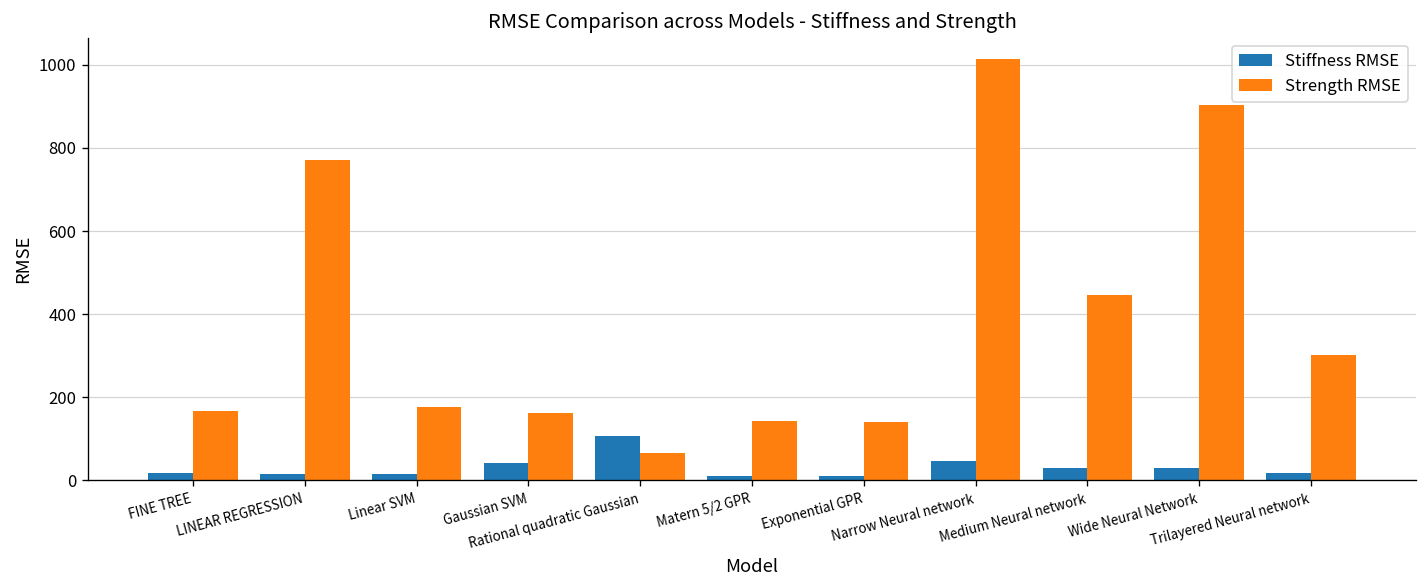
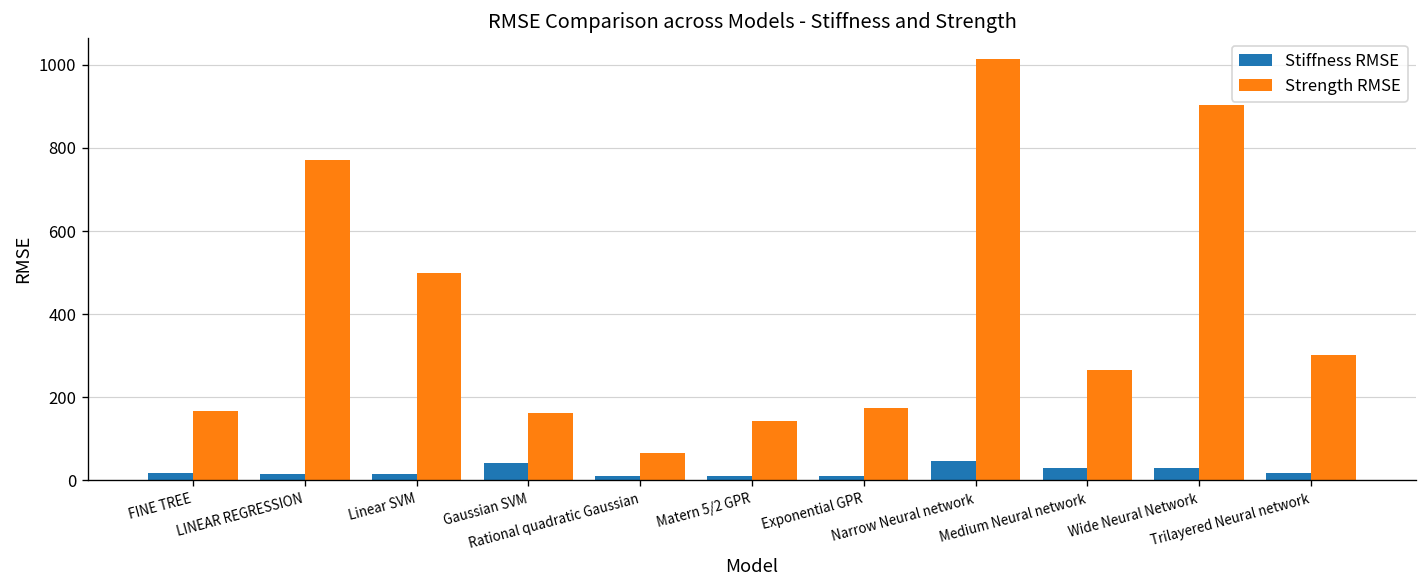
Strength RMSE, Linear SVM: 180 -> 500
Stiffness RMSE, Rational quadratic Gaussian: 110 -> 10
Strength RMSE, Exponential GPR: 140 -> 170
Strength RMSE, Medium Neural network: 450 -> 270
